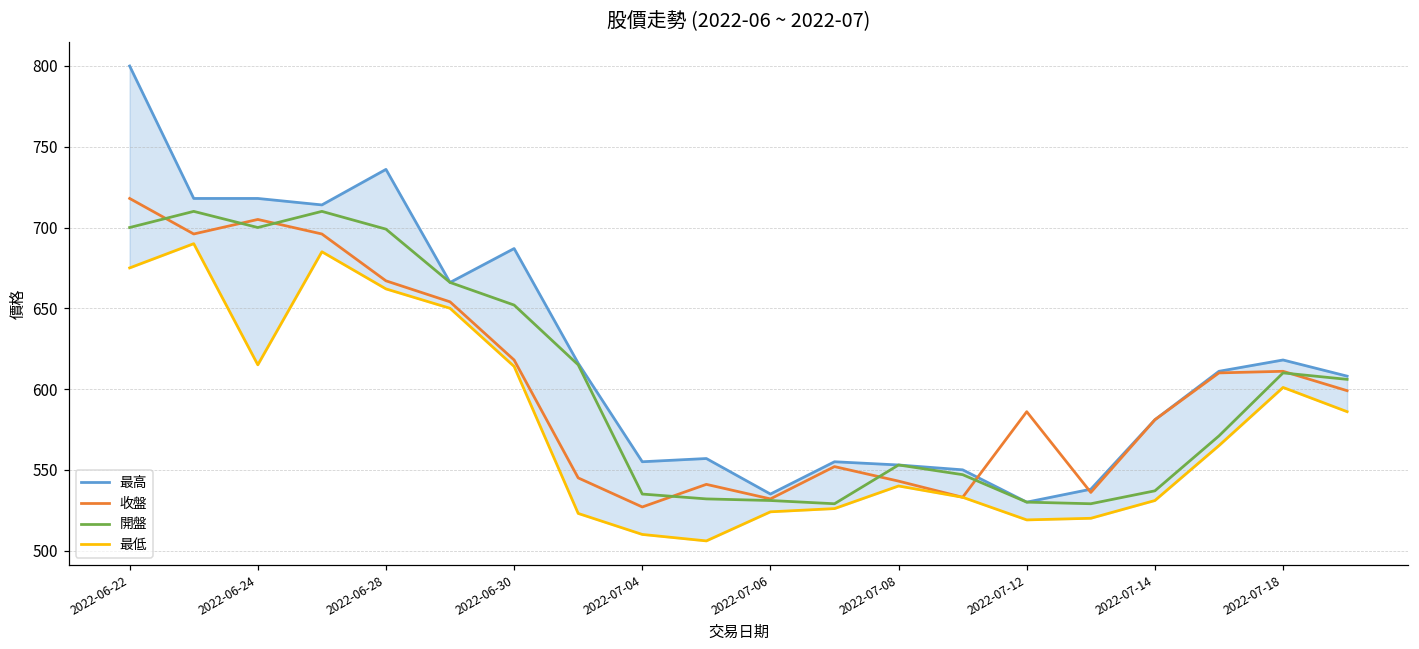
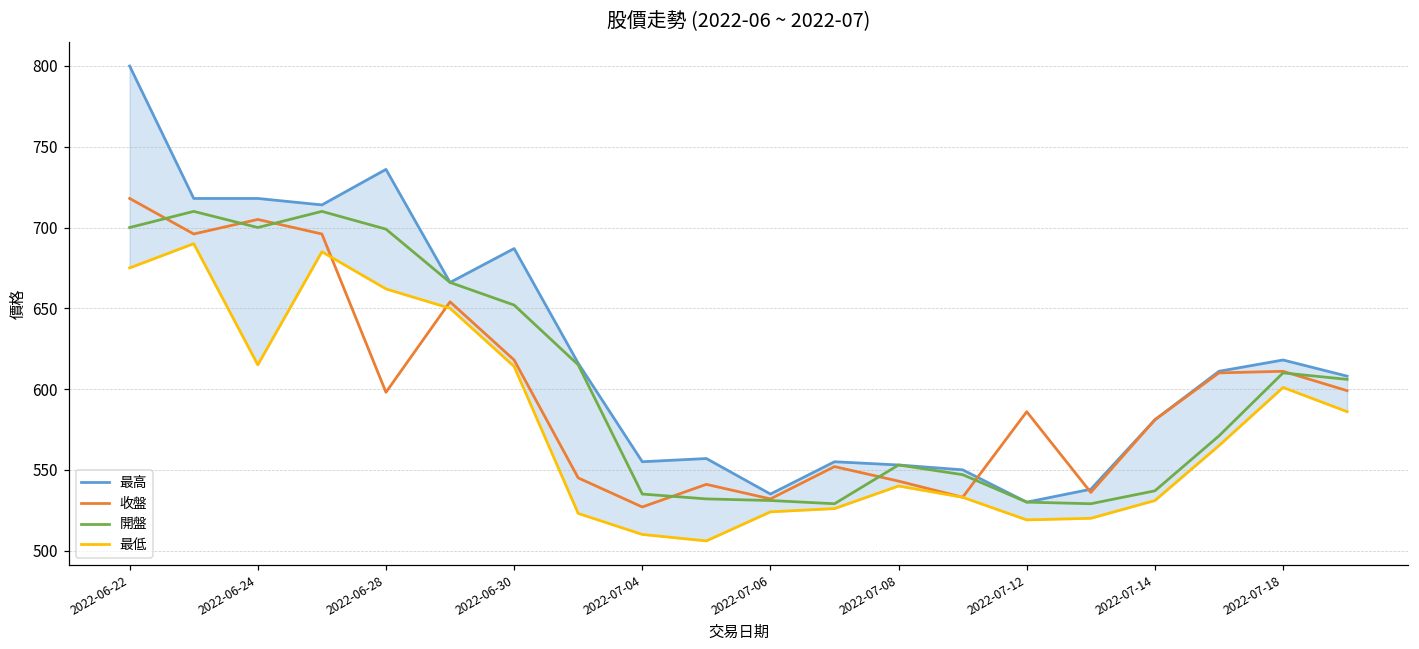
收盤, 2022-06-28: 667 -> 598
